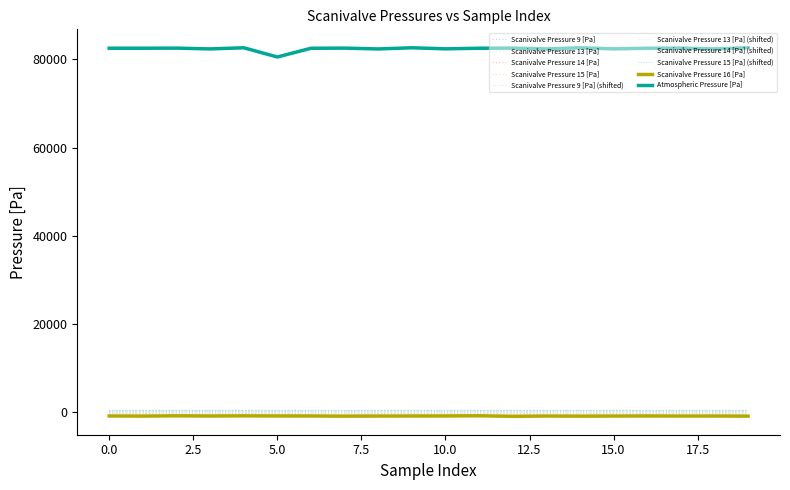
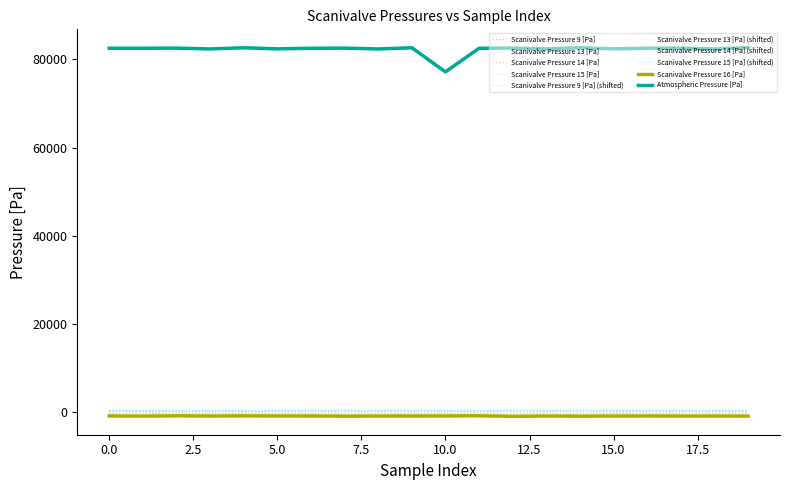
Atmospheric Pressure [Pa], 5.0: 81000 -> 82000
Atmospheric Pressure [Pa], 10.0: 82000 -> 77000
